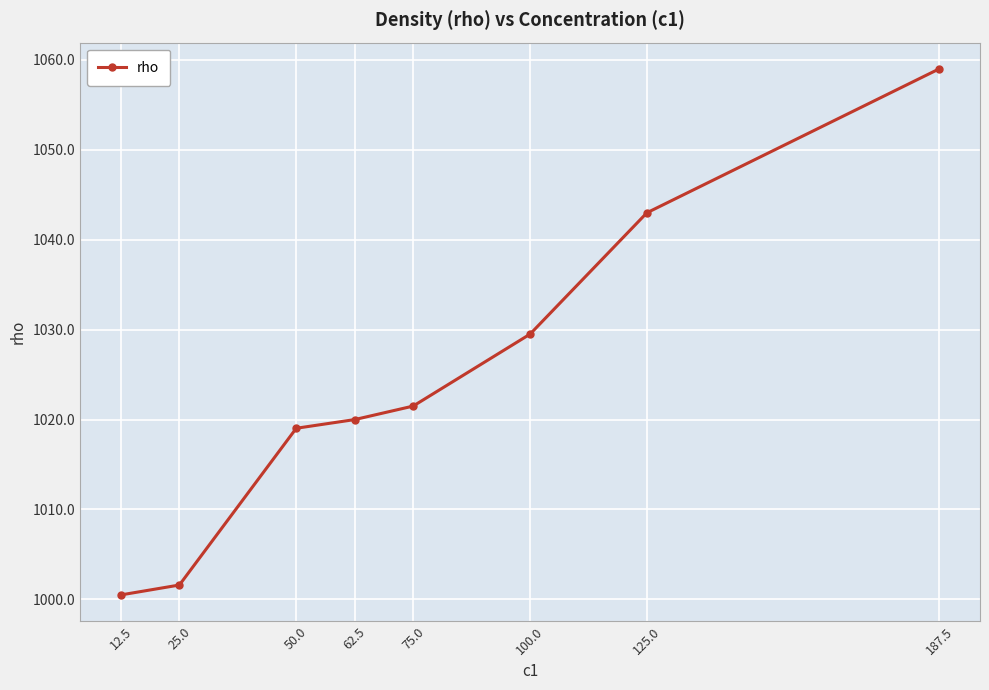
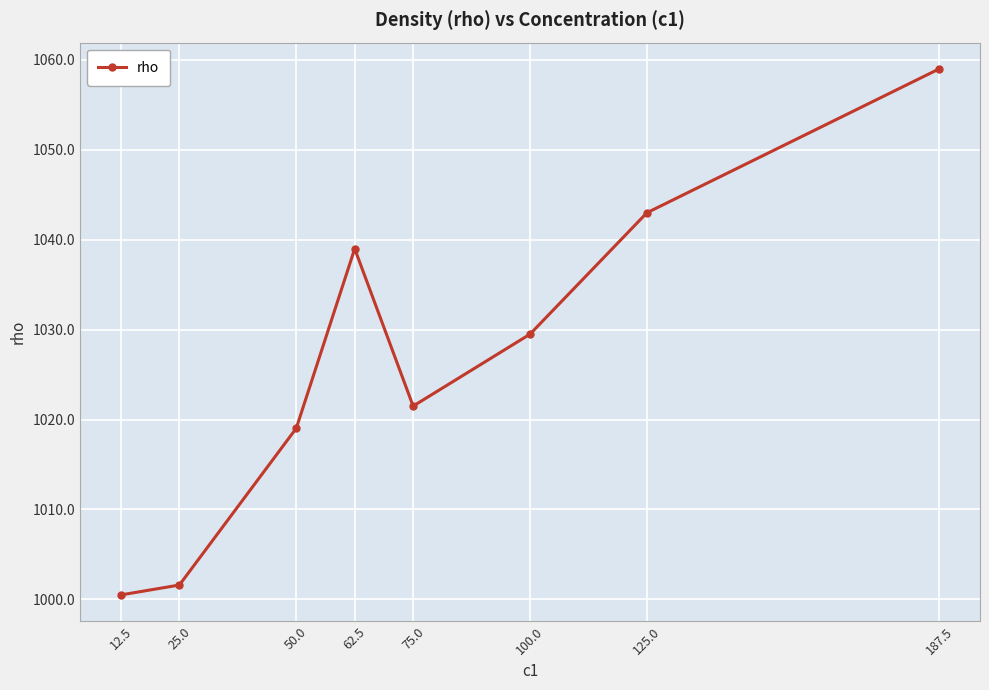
62.5: 1020 -> 1039
